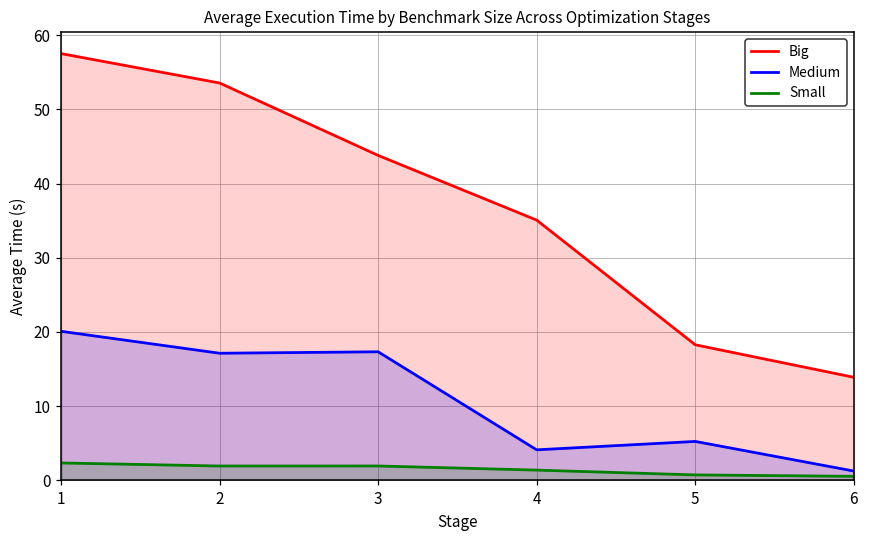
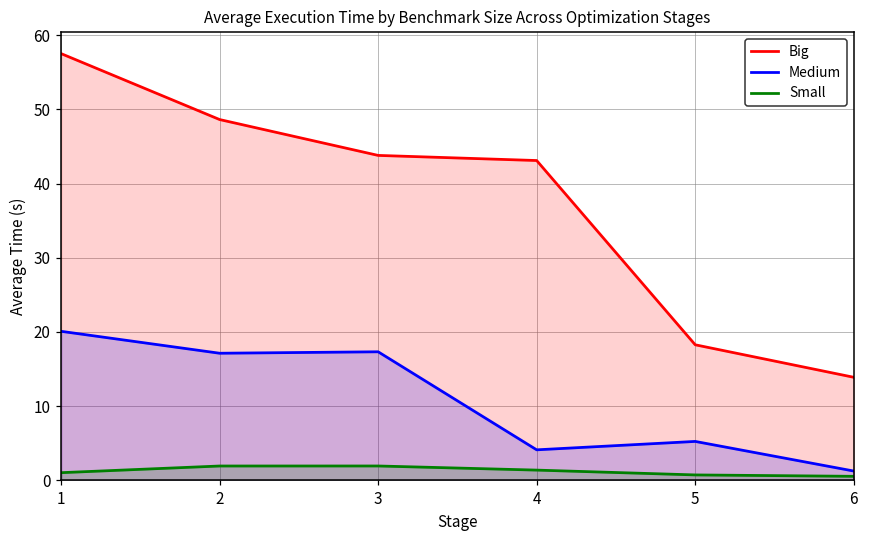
Small, 1: 2 -> 1
Big, 2: 54 -> 49
Big, 4: 35 -> 43
